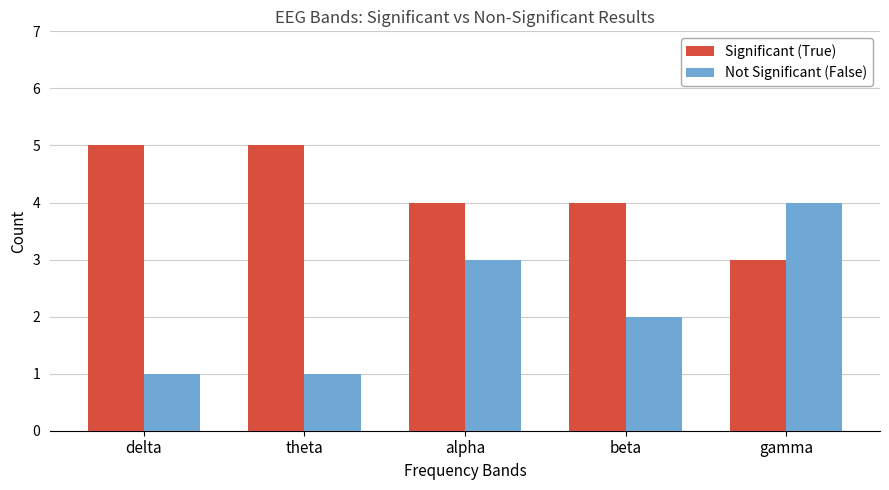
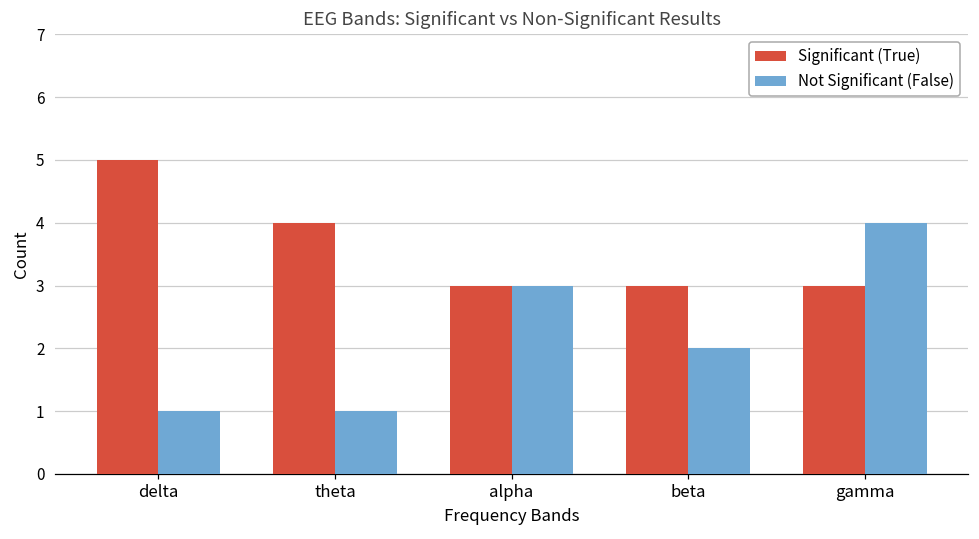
Significant (True), theta: 5 -> 4
Significant (True), alpha: 4 -> 3
Significant (True), beta: 4 -> 3
